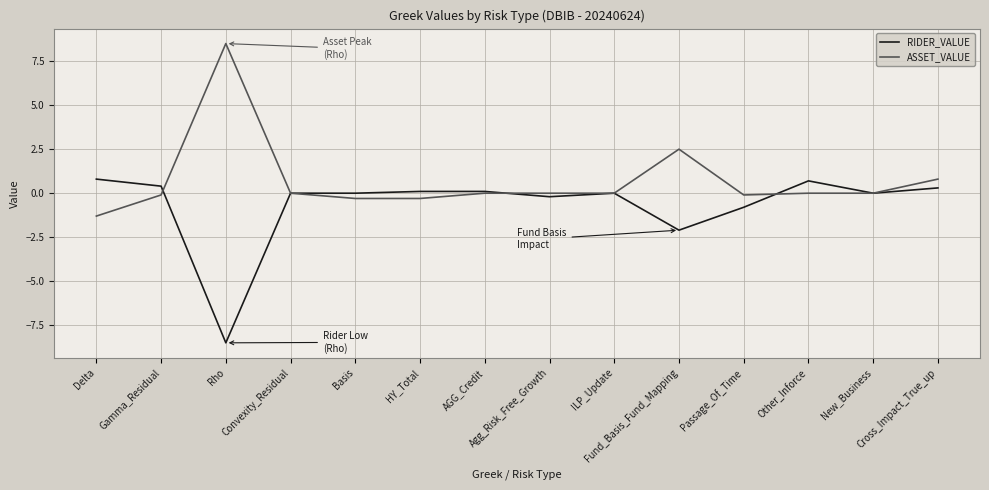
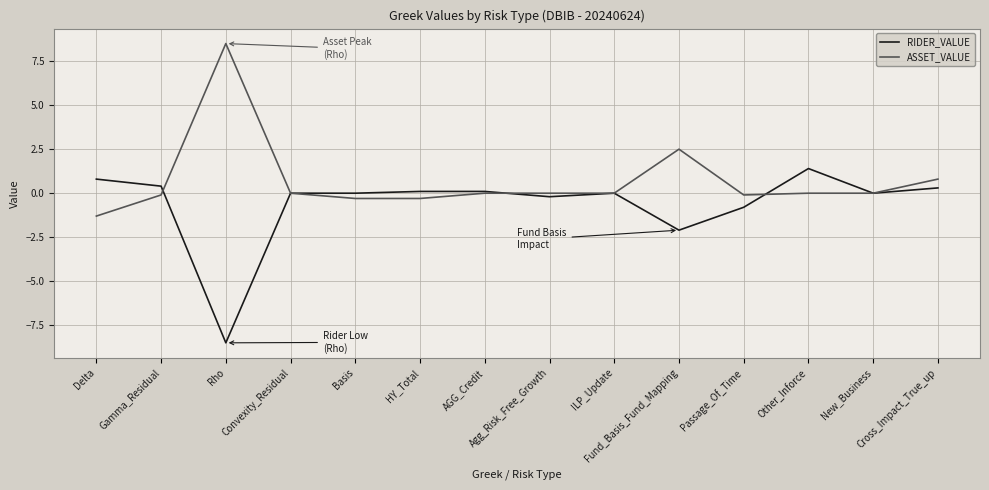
RIDER_VALUE, Other_Inforce: 0.7 -> 1.4
